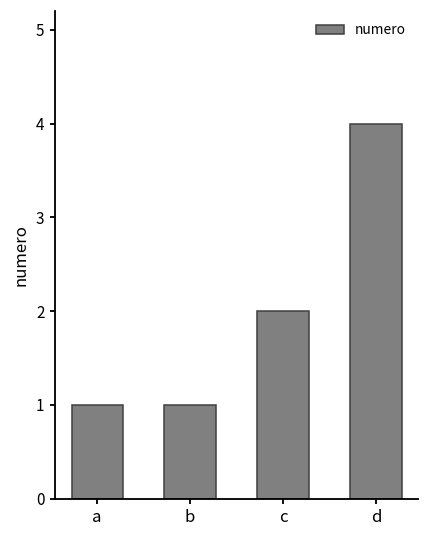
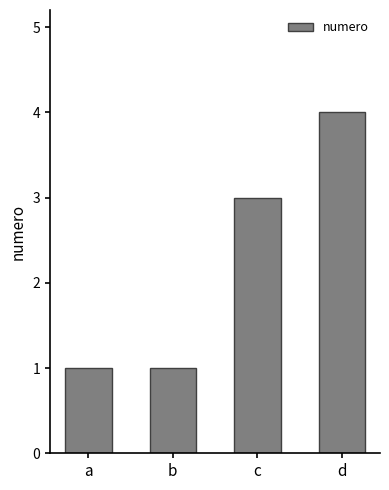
c: 2 -> 3
